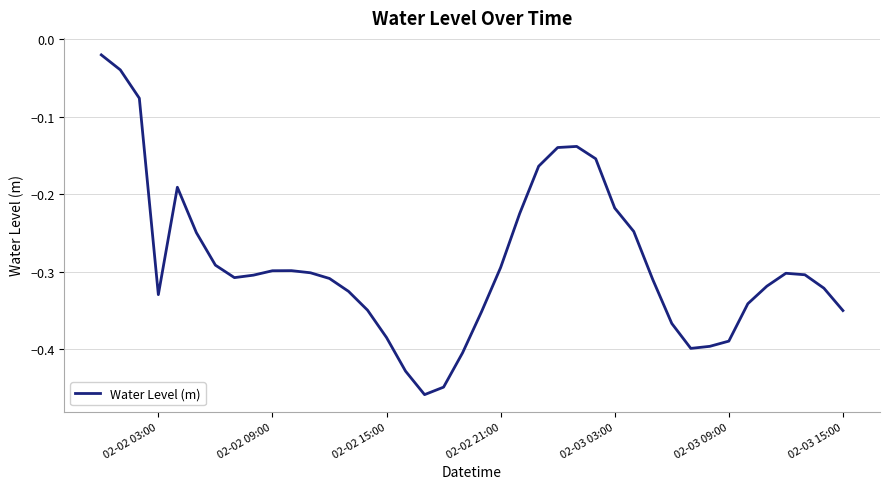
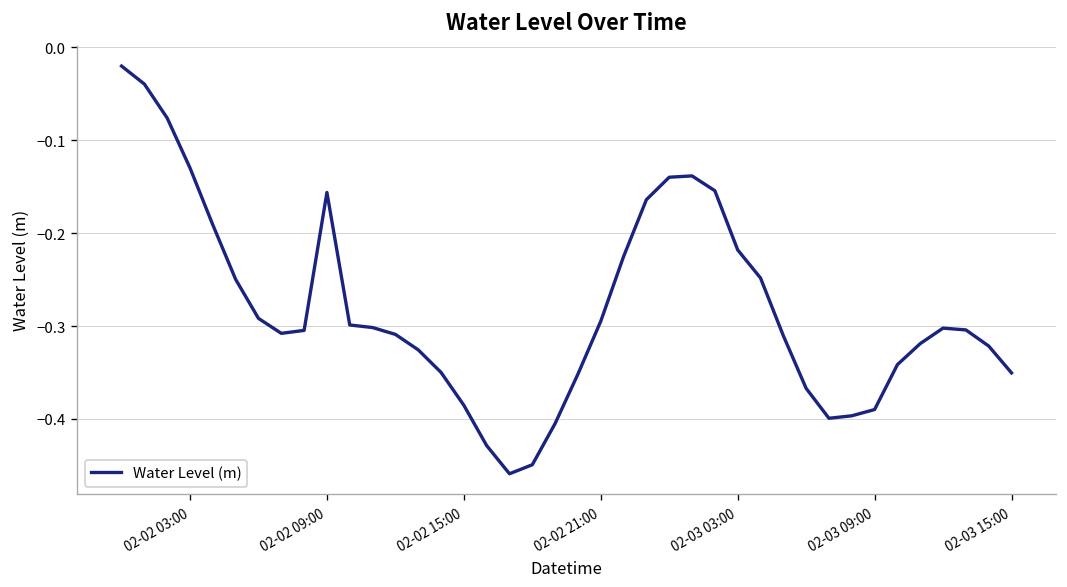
02-02 03:00: -0.33 -> -0.13
02-02 09:00: -0.30 -> -0.16
